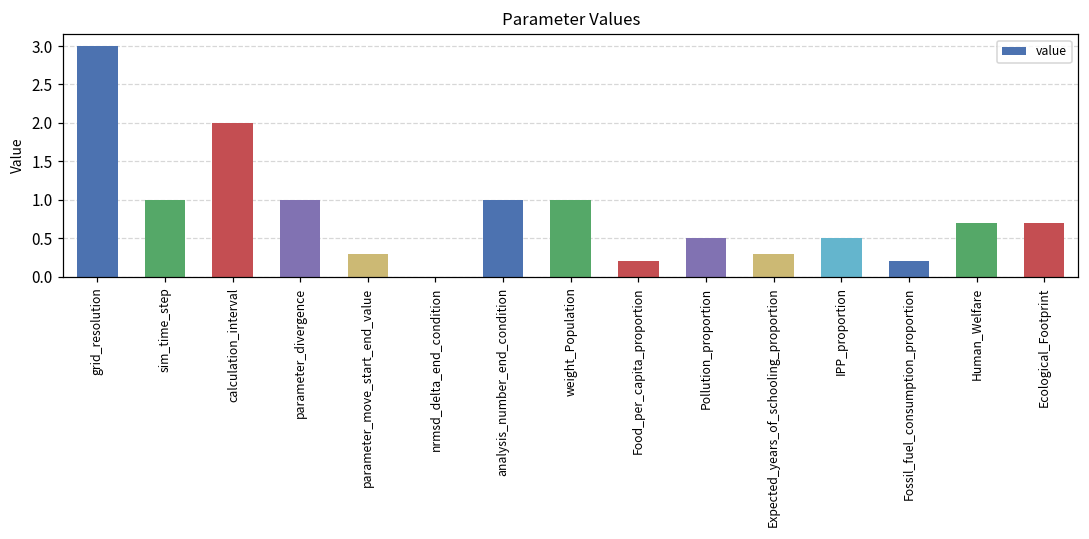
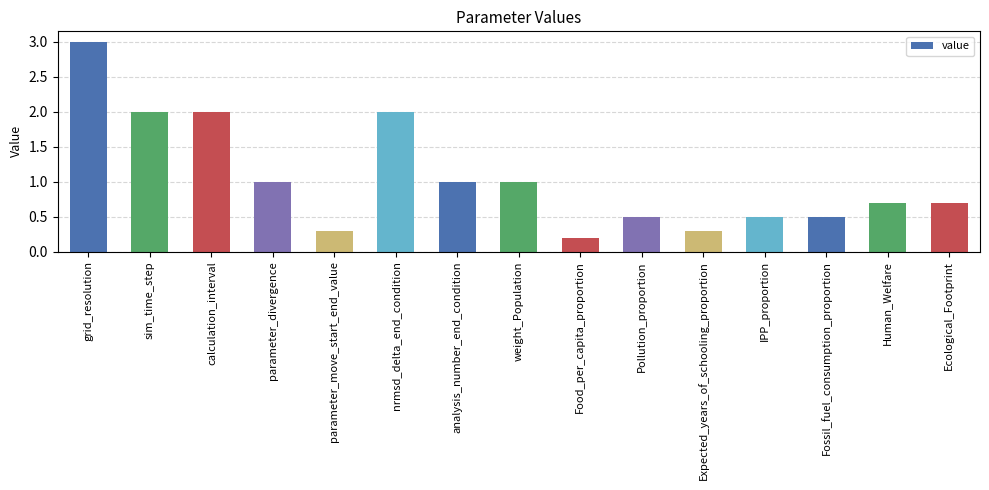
sim_time_step: 1 -> 2
nrmsd_delta_end_condition: 0 -> 2
Fossil_fuel_consumption_proportion: 0.2 -> 0.5
